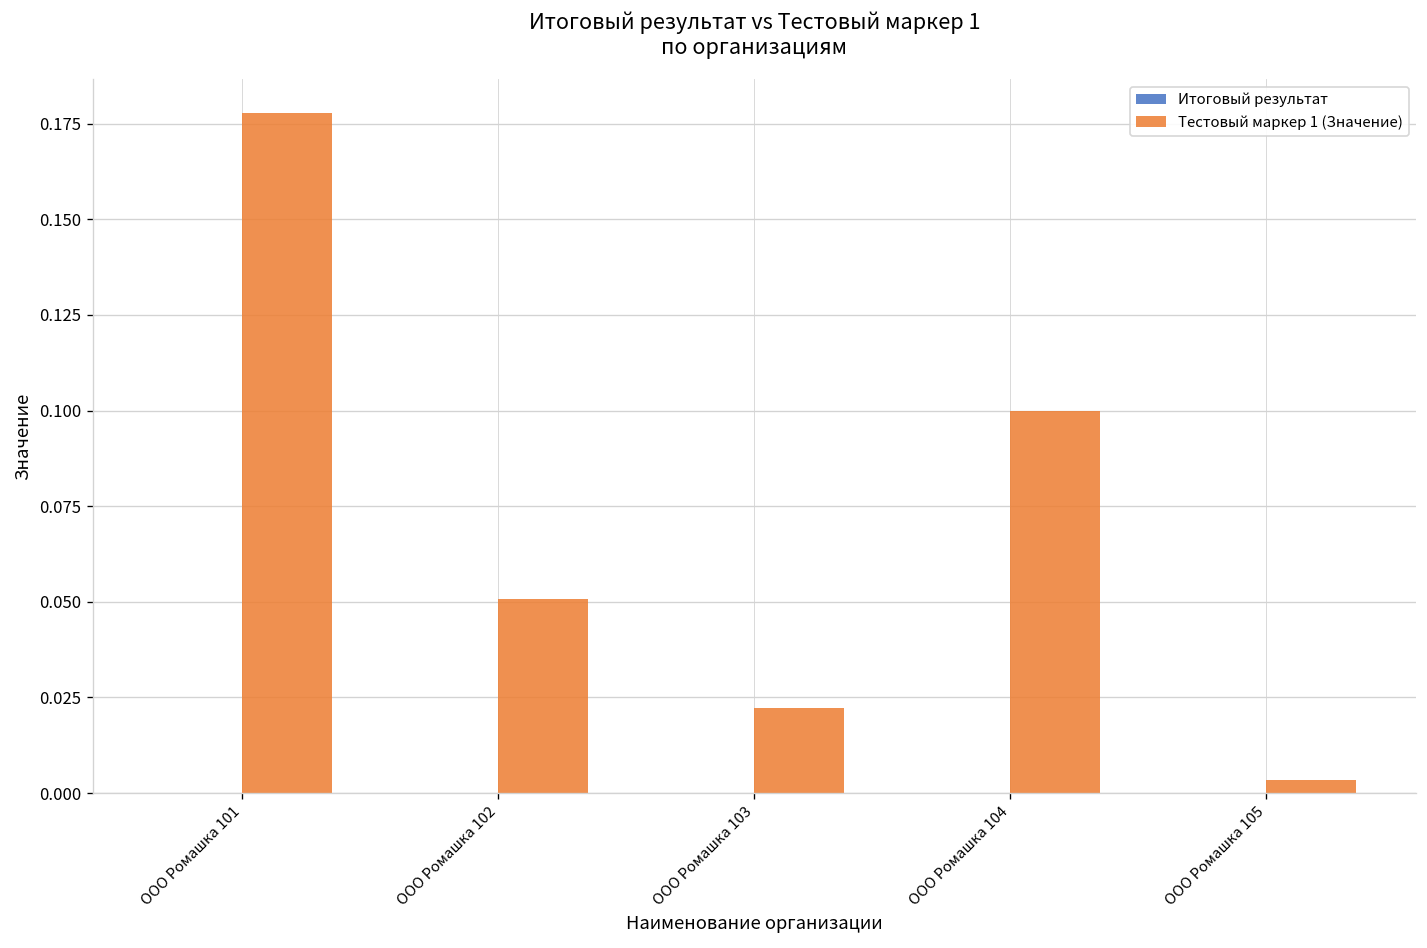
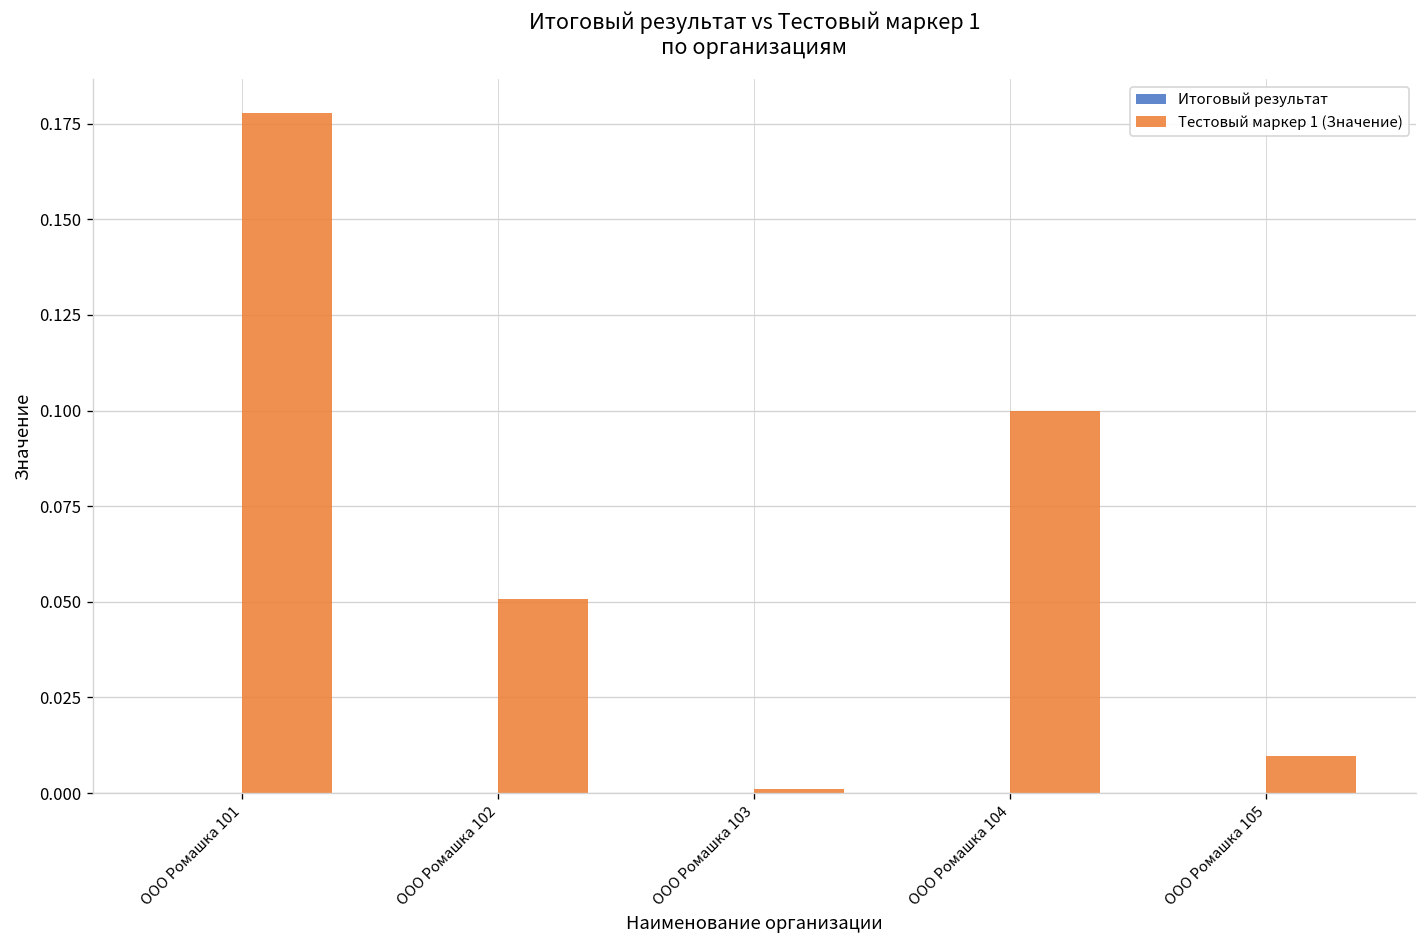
Тестовый маркер 1 (Значение), ООО Ромашка 103: 0.022 -> 0.001
Тестовый маркер 1 (Значение), ООО Ромашка 105: 0.004 -> 0.010
